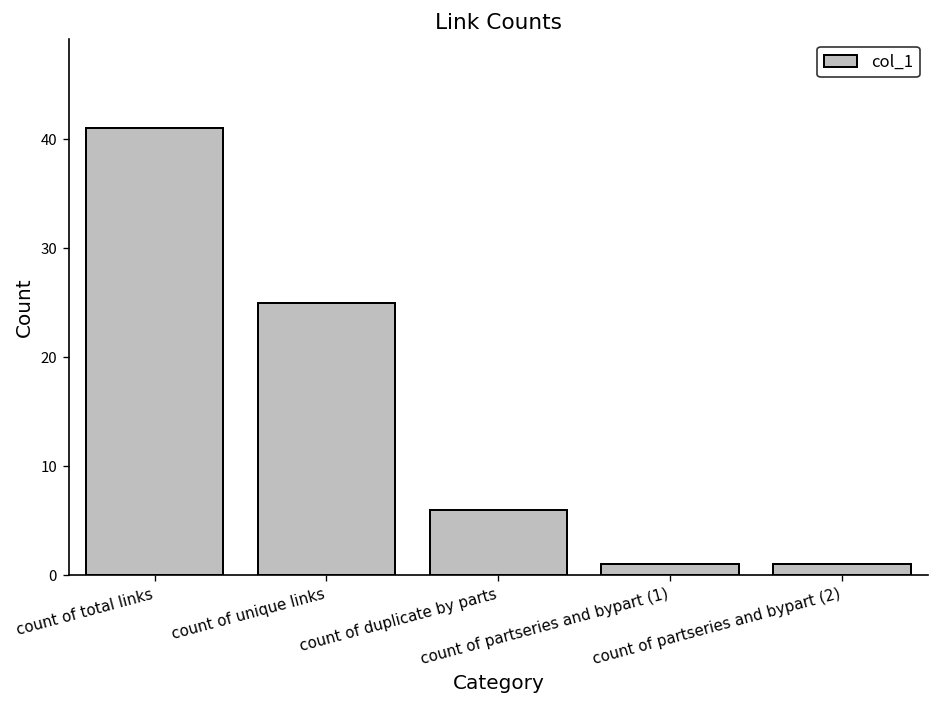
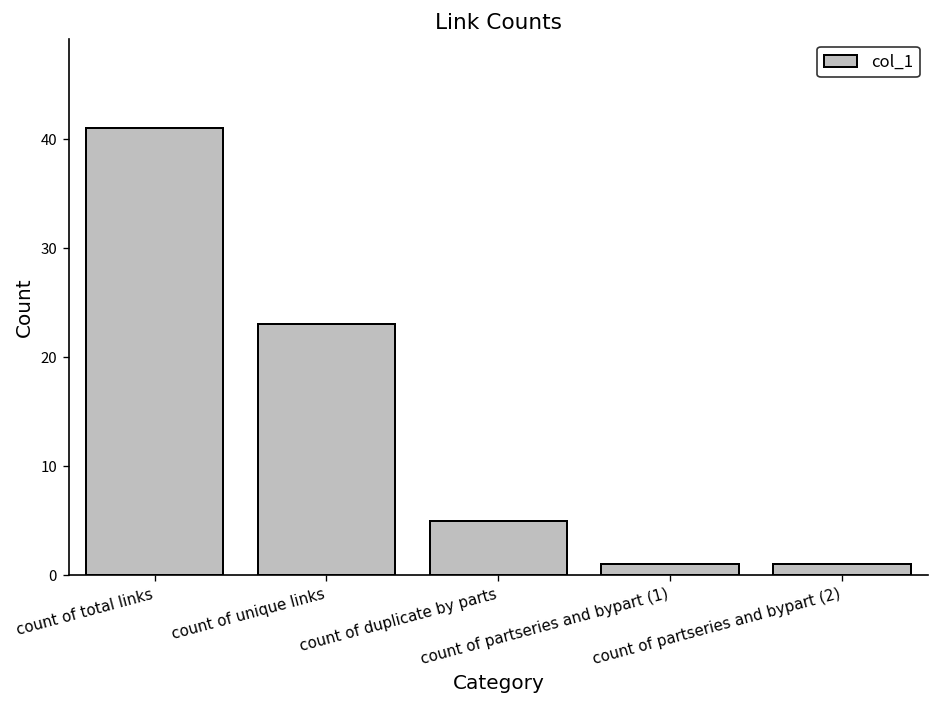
count of unique links: 25 -> 23
count of duplicate by parts: 6 -> 5
